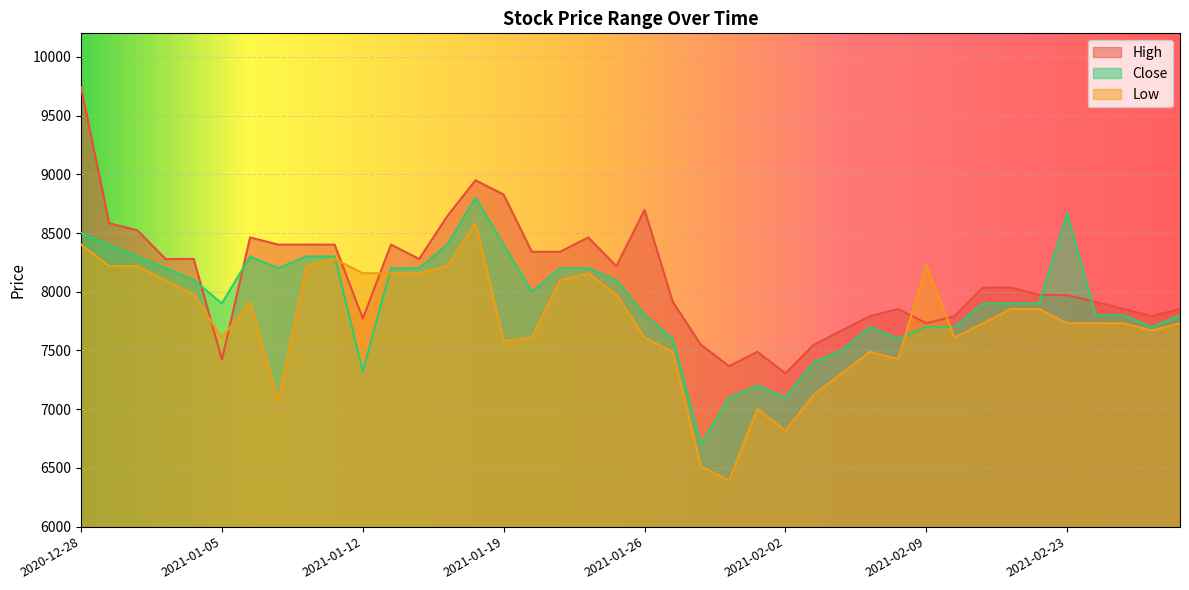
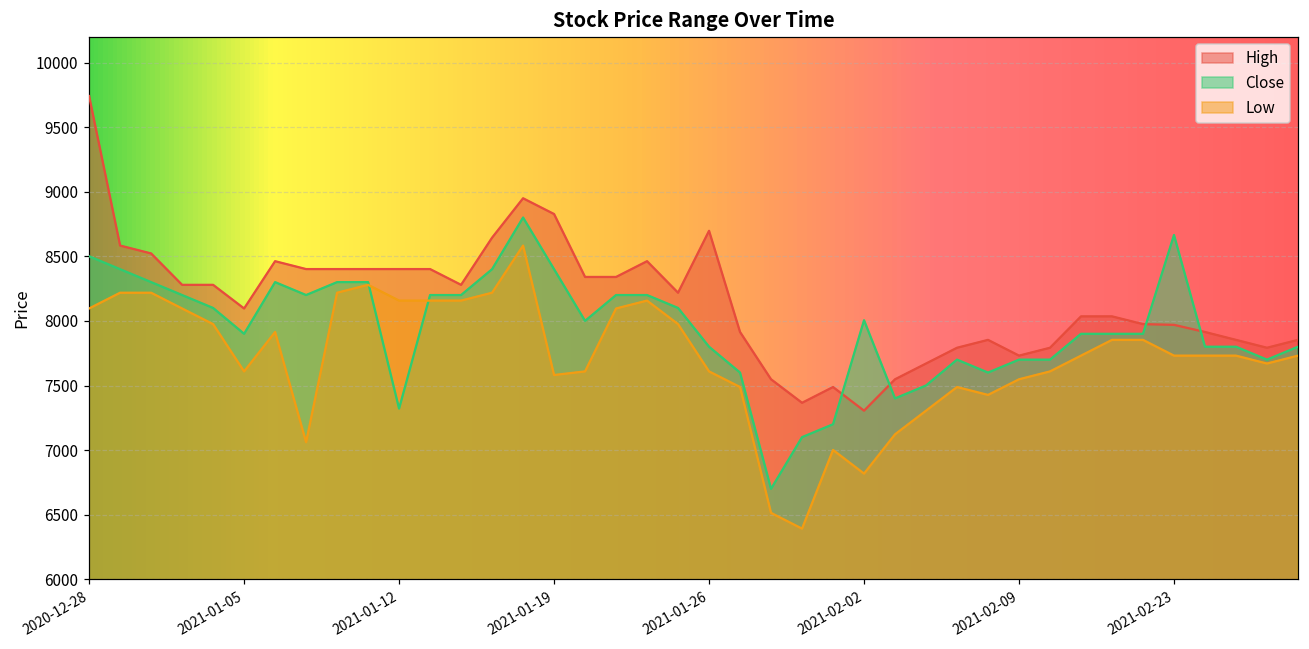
Low, 2020-12-28: 8400 -> 8100
High, 2021-01-05: 7420 -> 8100
High, 2021-01-12: 7770 -> 8400
Close, 2021-02-02: 7100 -> 8000
Low, 2021-02-09: 8220 -> 7550
